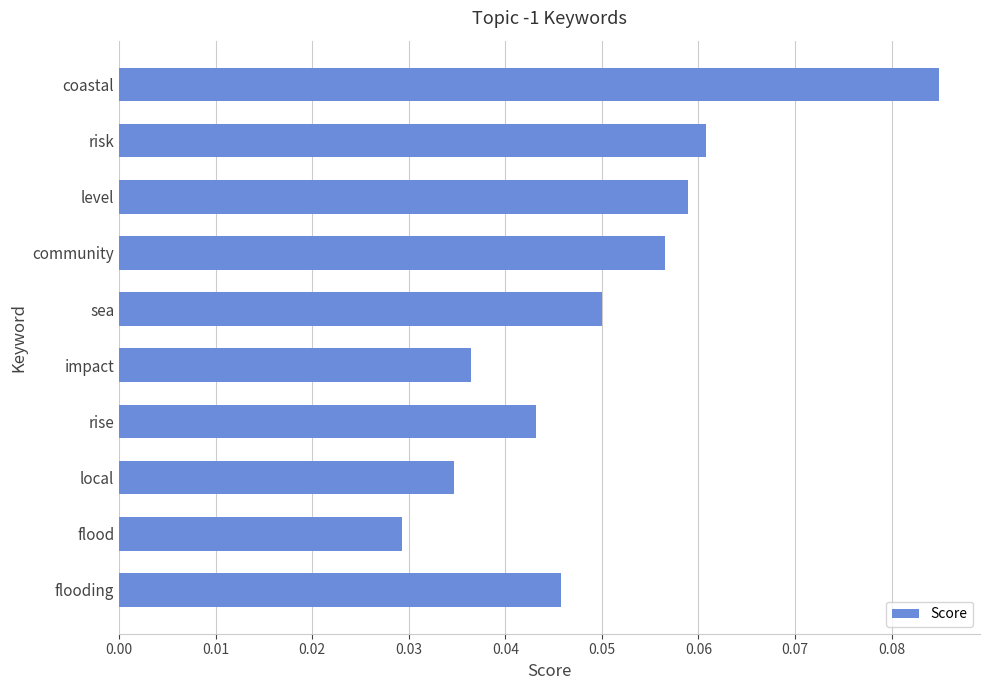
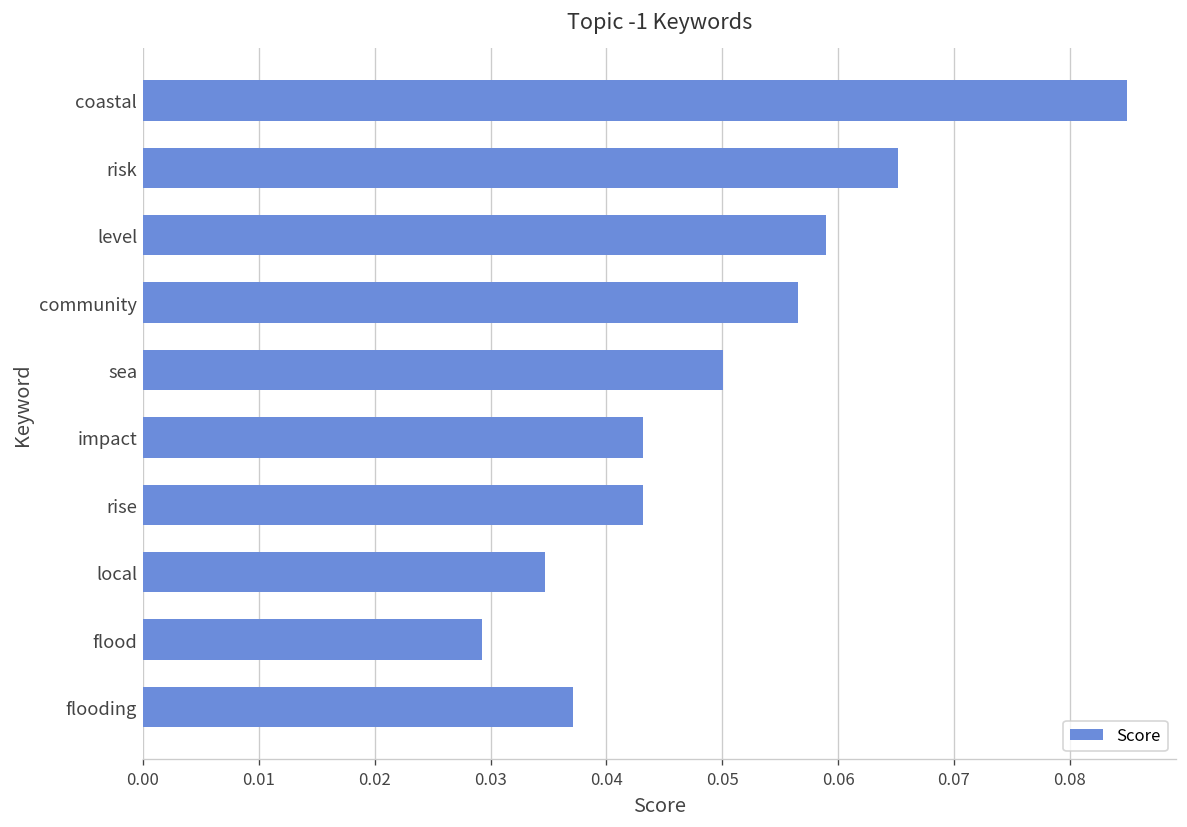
risk: 0.061 -> 0.065
impact: 0.036 -> 0.043
flooding: 0.046 -> 0.037
